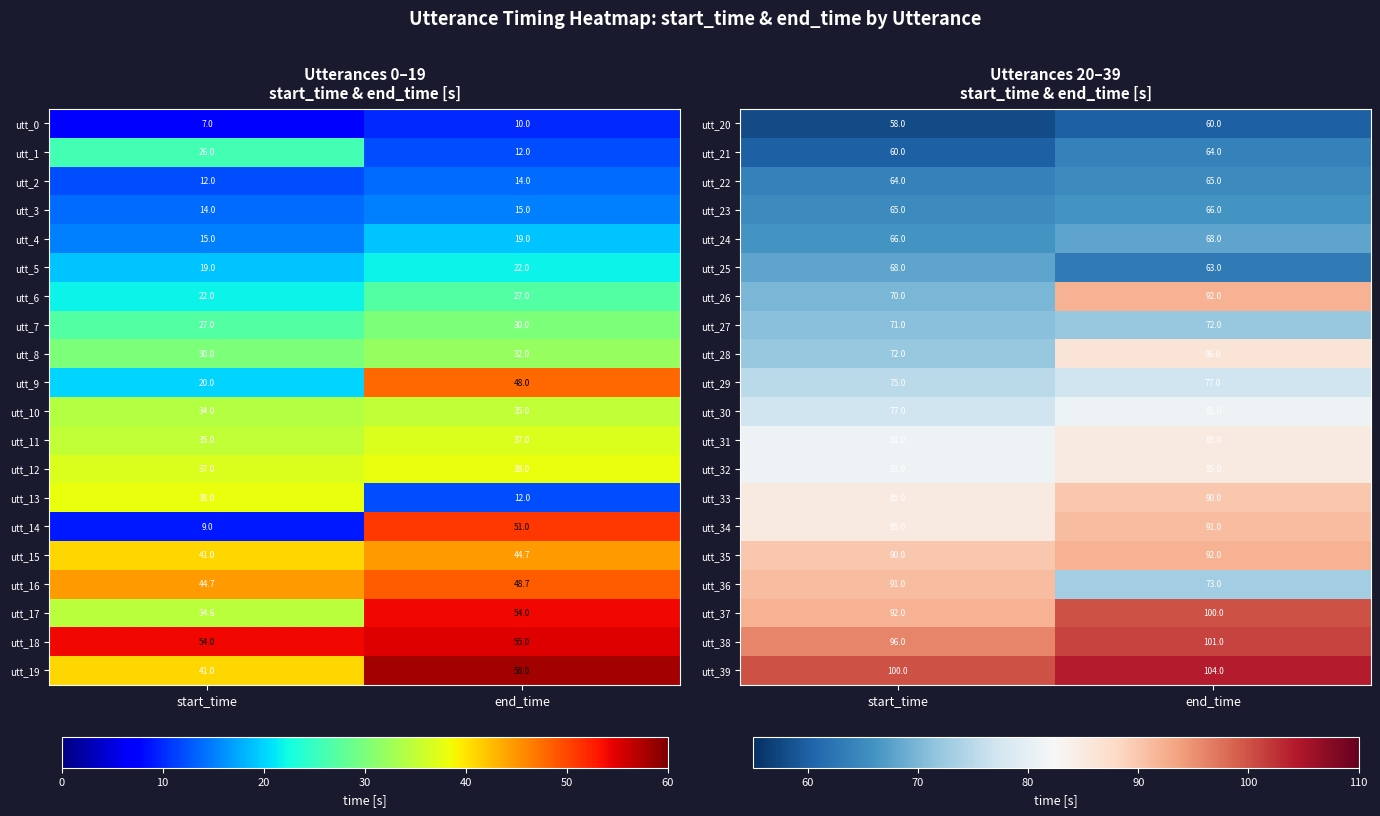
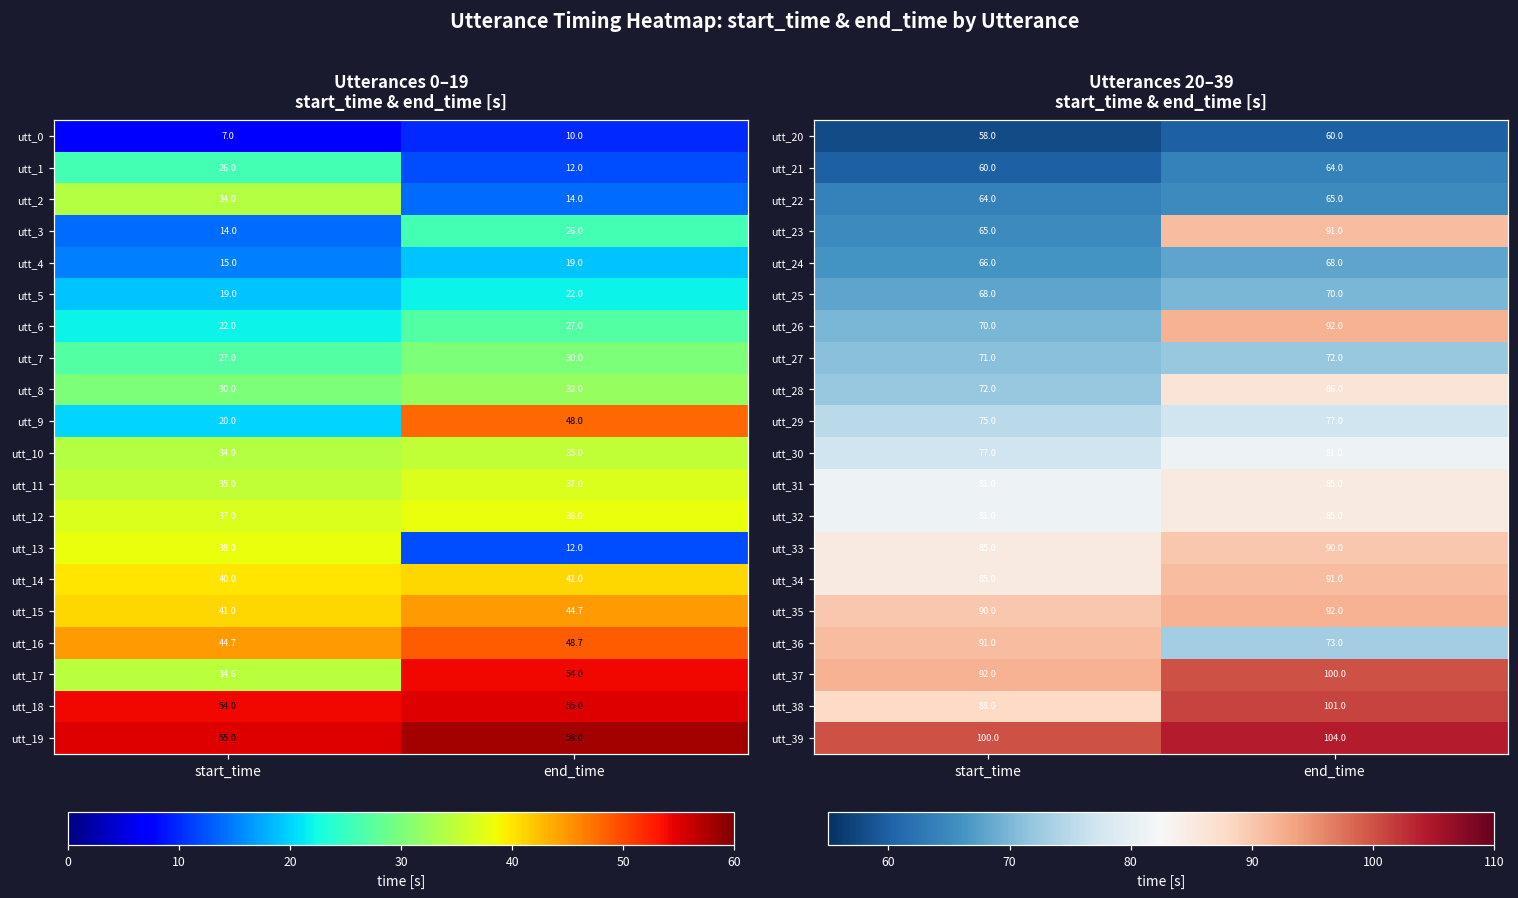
Utterances 0–19 start_time & end_time [s], utt_2, start_time: 12.0 -> 34.0
Utterances 0–19 start_time & end_time [s], utt_3, end_time: 15.0 -> 26.0
Utterances 0–19 start_time & end_time [s], utt_14, start_time: 9.0 -> 40.0
Utterances 0–19 start_time & end_time [s], utt_14, end_time: 51.0 -> 41.0
Utterances 0–19 start_time & end_time [s], utt_19, start_time: 41.0 -> 55.0
Utterances 20–39 start_time & end_time [s], utt_23, end_time: 66.0 -> 91.0
Utterances 20–39 start_time & end_time [s], utt_25, end_time: 63.0 -> 70.0
Utterances 20–39 start_time & end_time [s], utt_38, start_time: 96.0 -> 88.0
